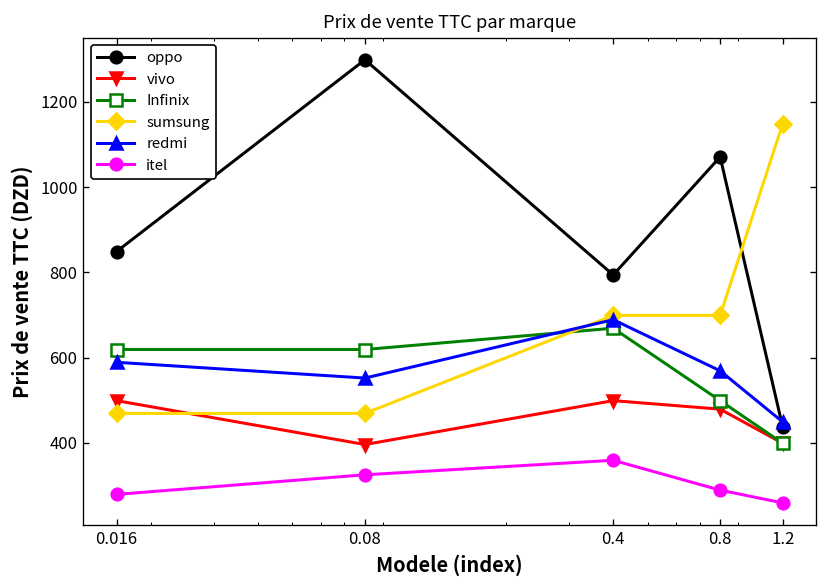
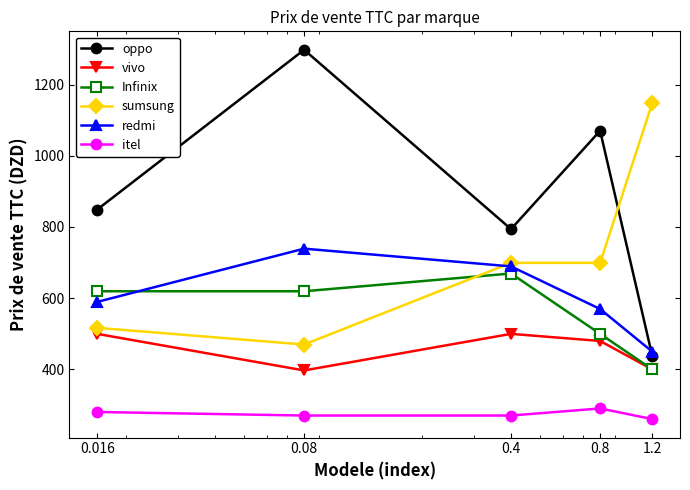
sumsung, 0.016: 470 -> 520
redmi, 0.08: 550 -> 740
itel, 0.08: 330 -> 270
itel, 0.4: 360 -> 270
